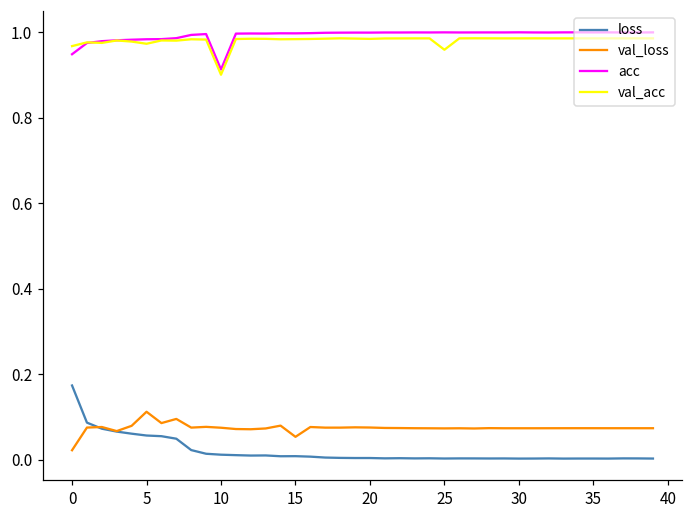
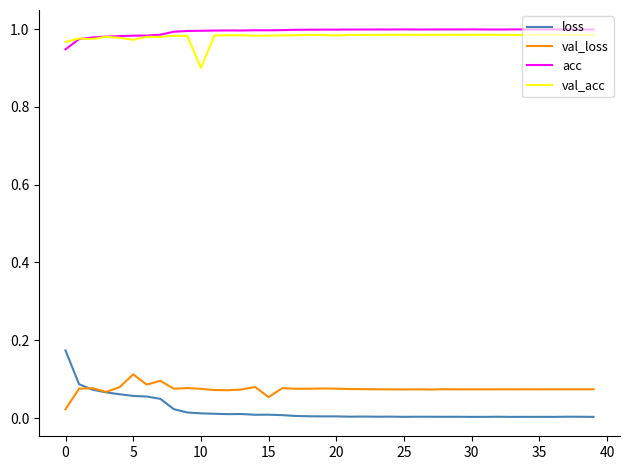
acc, 10: 0.91 -> 1.00
val_acc, 25: 0.96 -> 0.99
